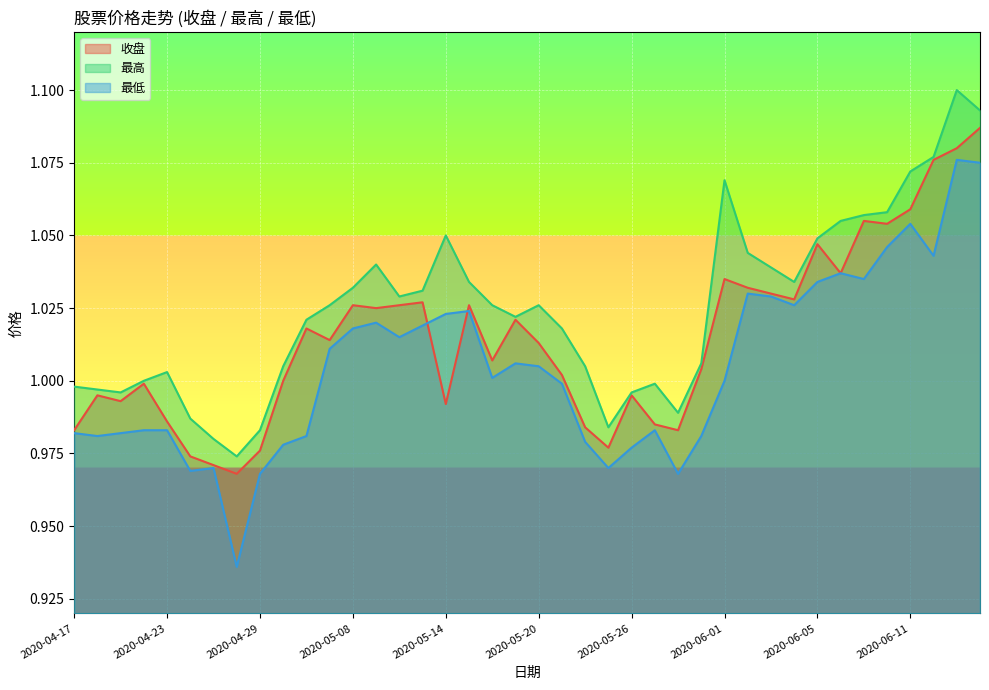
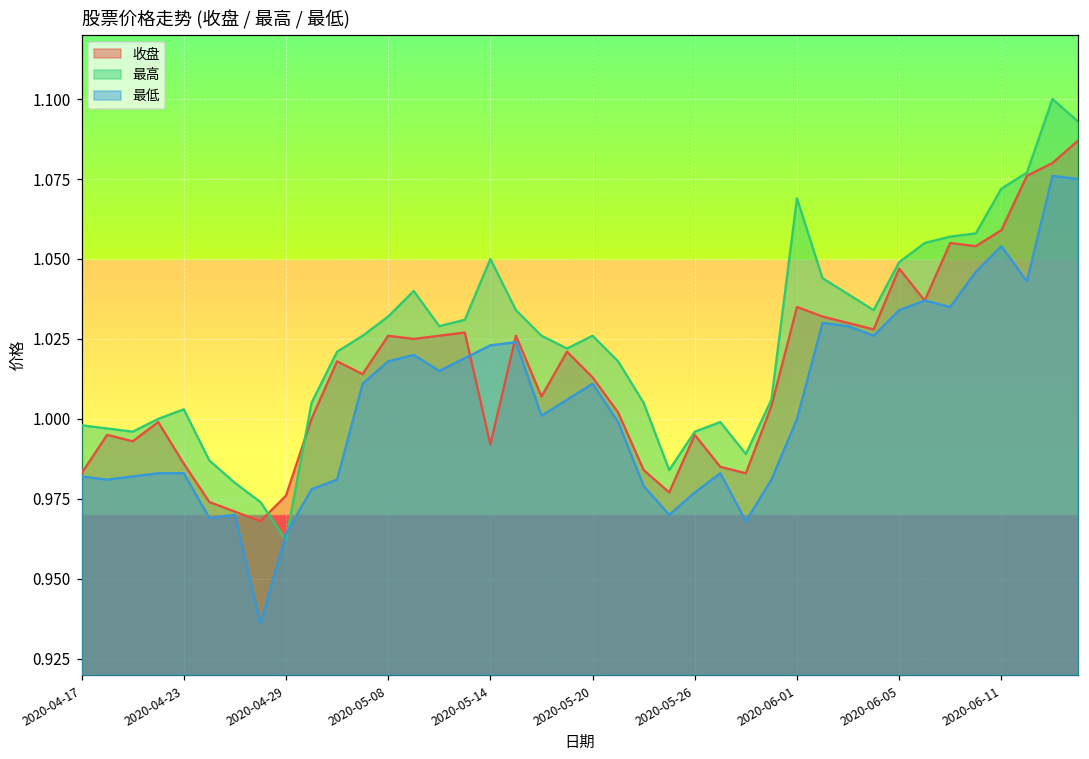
最高, 2020-04-29: 0.983 -> 0.962
最低, 2020-04-29: 0.968 -> 0.964
最低, 2020-05-20: 1.005 -> 1.011
